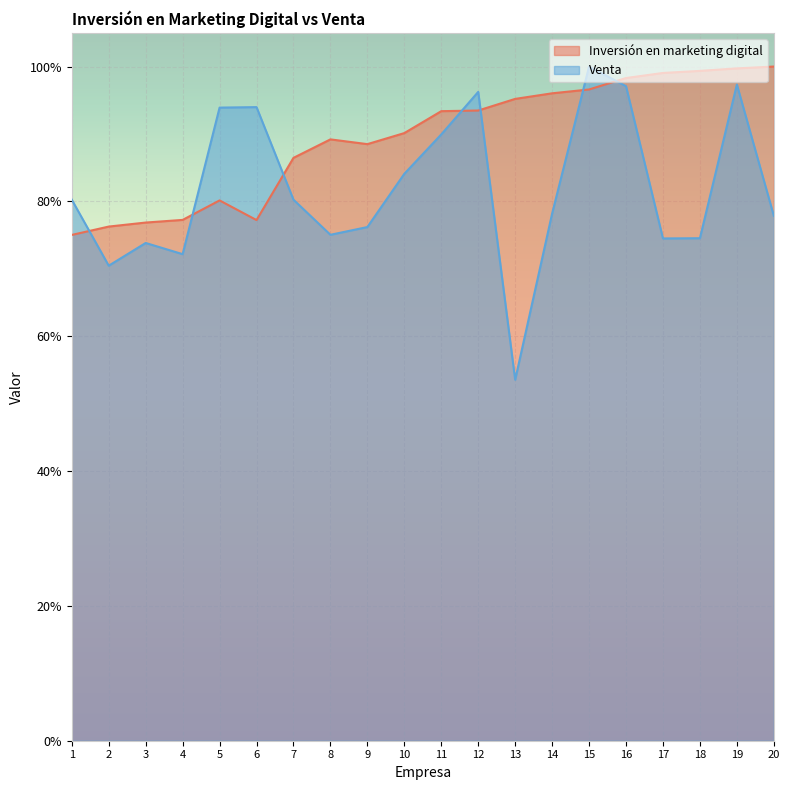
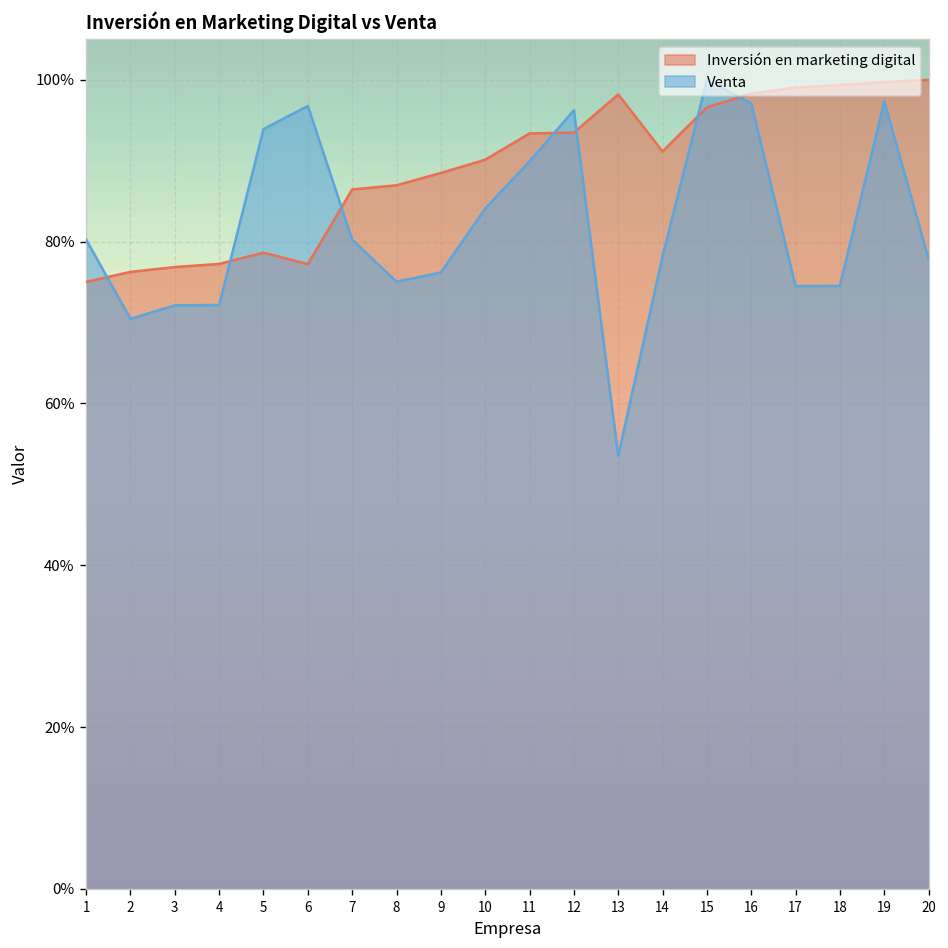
Venta, 3: 74% -> 72%
Inversión en marketing digital, 5: 80% -> 79%
Venta, 6: 94% -> 97%
Inversión en marketing digital, 8: 89% -> 87%
Inversión en marketing digital, 13: 95% -> 98%
Inversión en marketing digital, 14: 96% -> 91%
